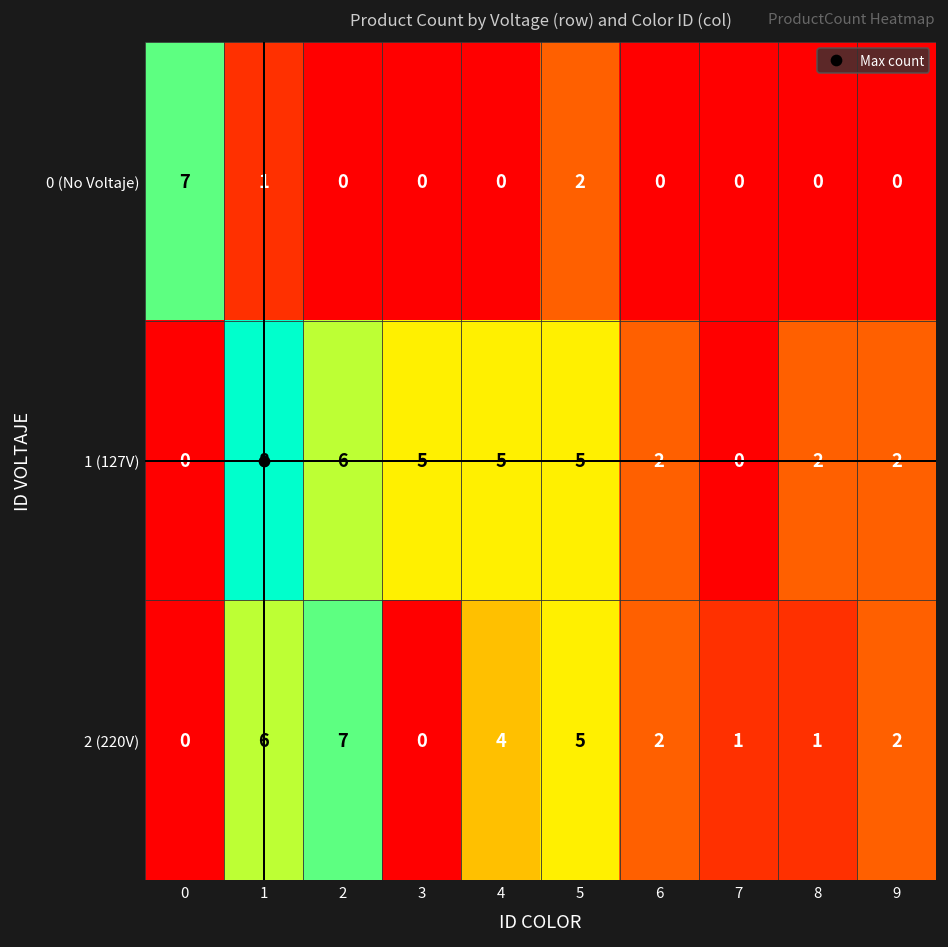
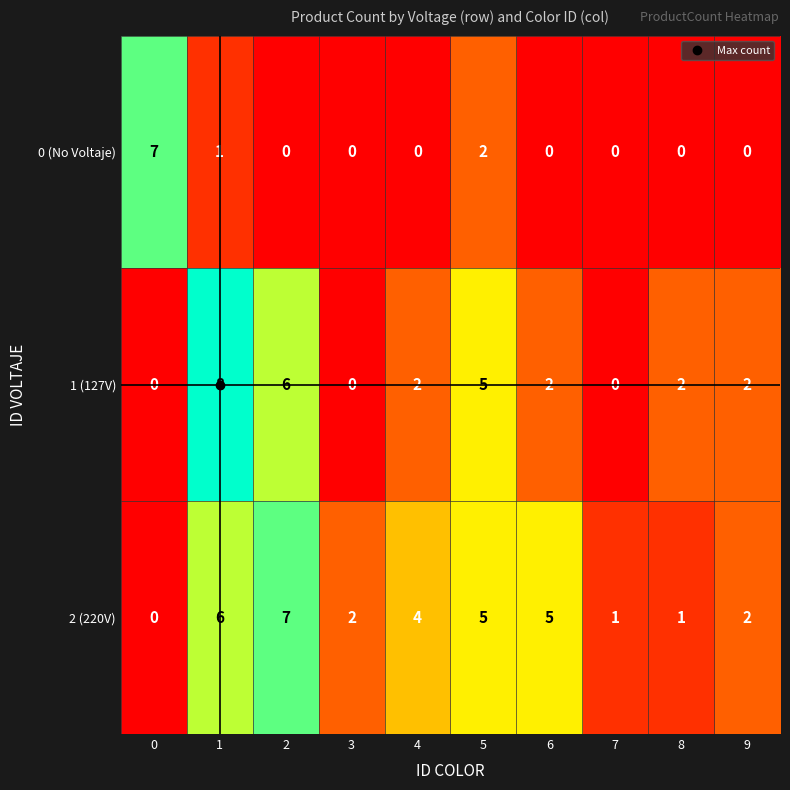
1 (127V), 3: 5 -> 0
1 (127V), 4: 5 -> 2
2 (220V), 3: 0 -> 2
2 (220V), 6: 2 -> 5
